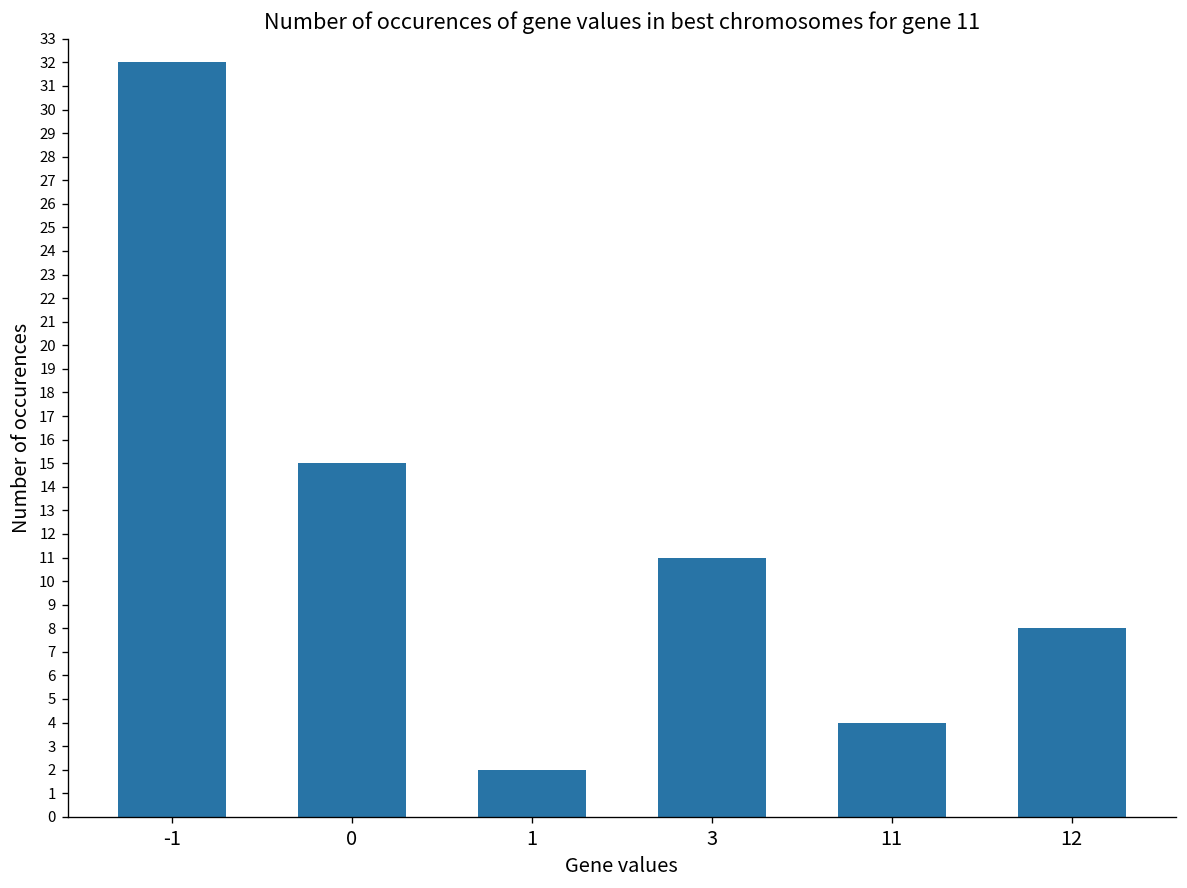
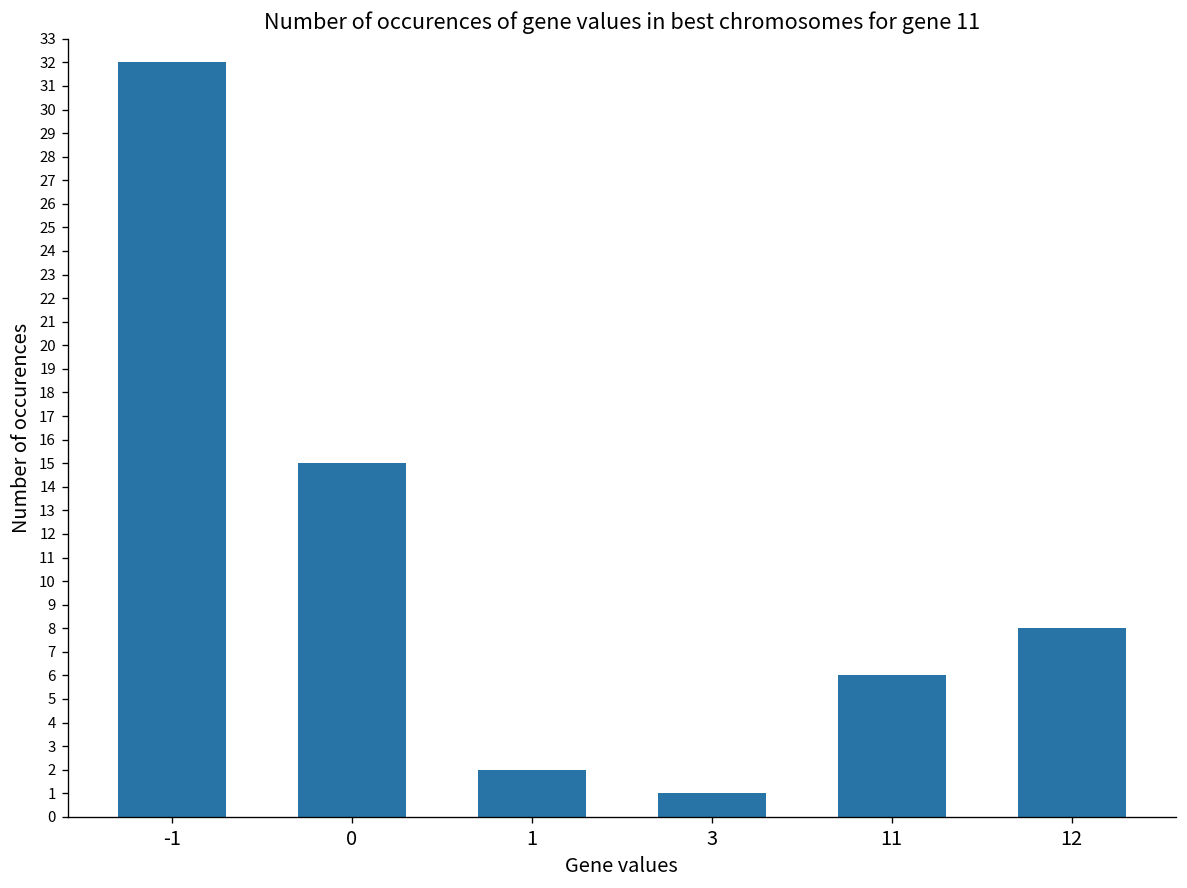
3: 11 -> 1
11: 4 -> 6
